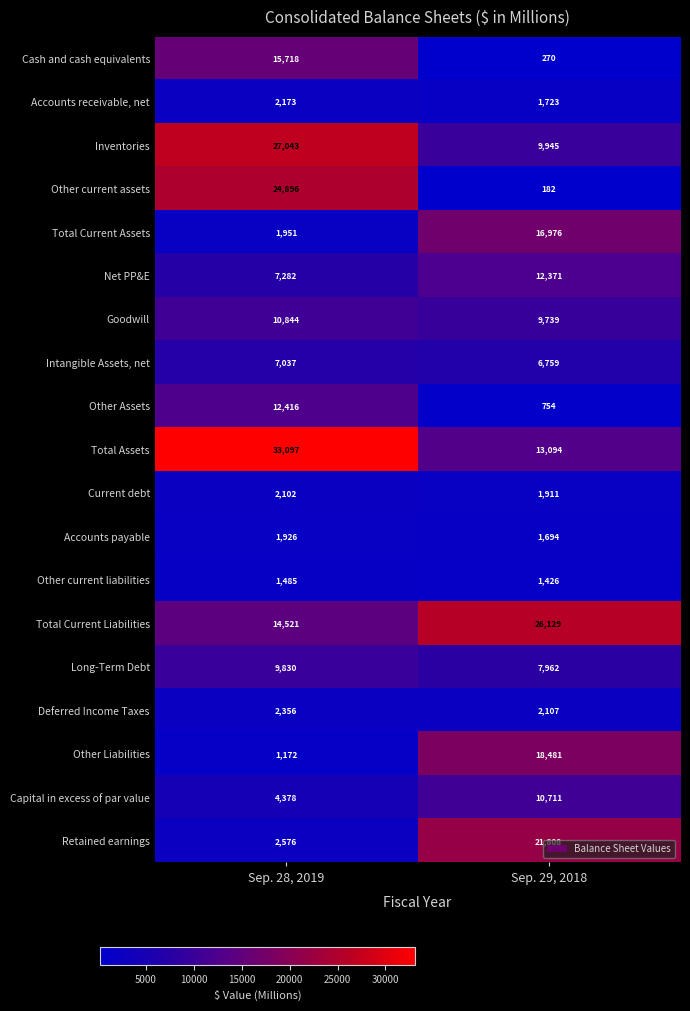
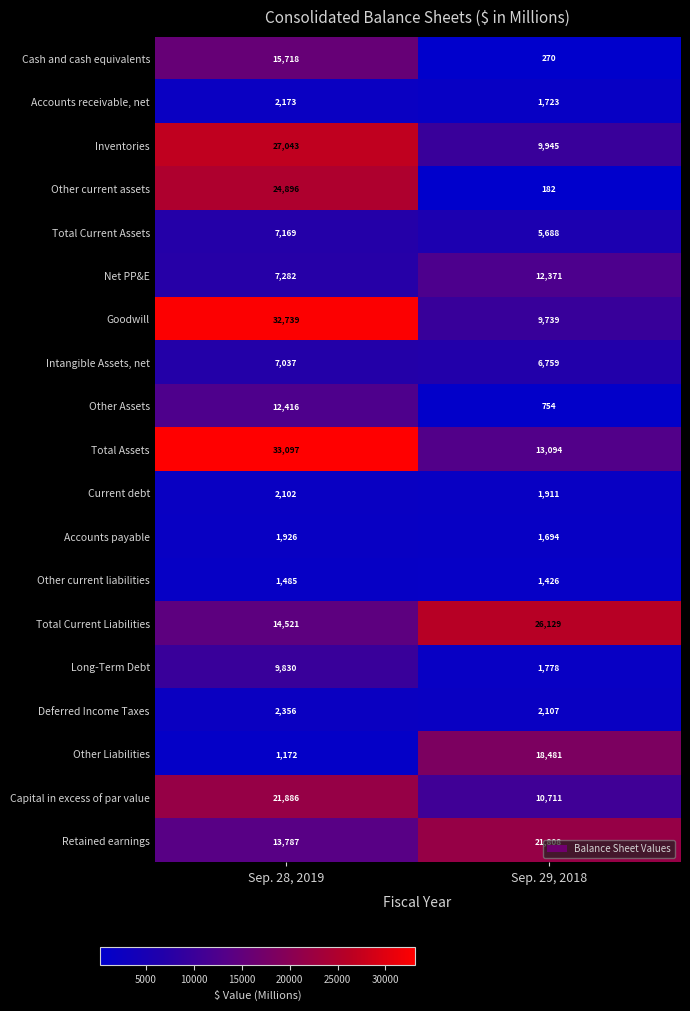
Total Current Assets, Sep. 28, 2019: 1,951 -> 7,169
Total Current Assets, Sep. 29, 2018: 16,976 -> 5,688
Goodwill, Sep. 28, 2019: 10,844 -> 32,739
Long-Term Debt, Sep. 29, 2018: 7,962 -> 1,778
Capital in excess of par value, Sep. 28, 2019: 4,378 -> 21,886
Retained earnings, Sep. 28, 2019: 2,576 -> 13,787
